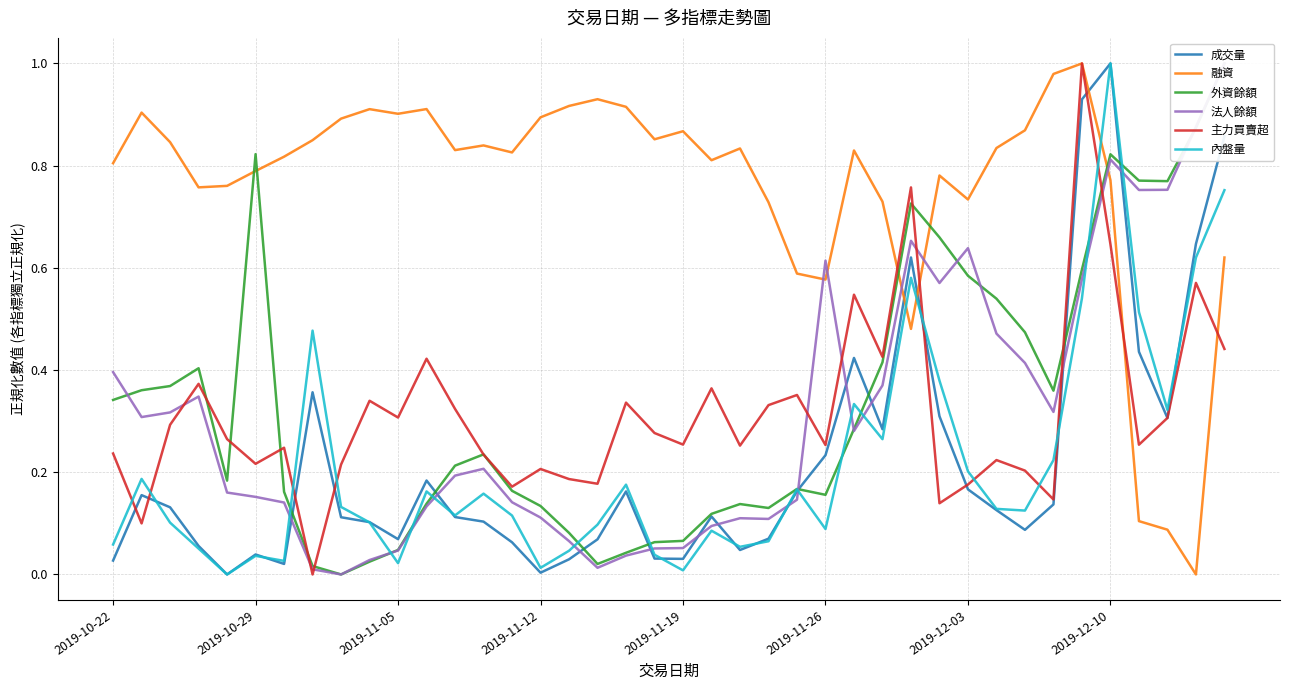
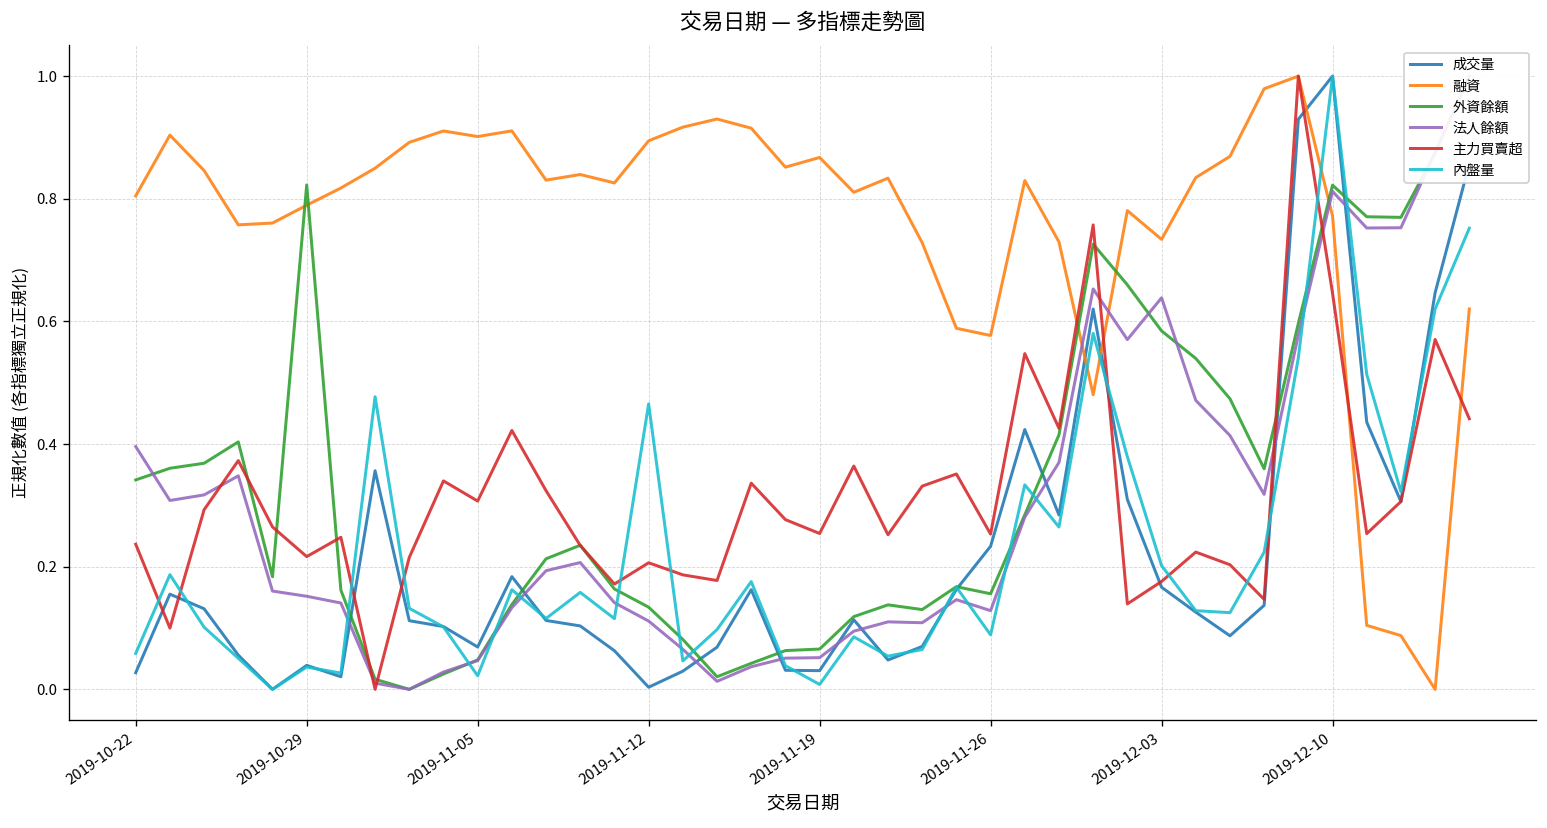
內盤量, 2019-11-12: 0.01 -> 0.47
法人餘額, 2019-11-26: 0.61 -> 0.13
